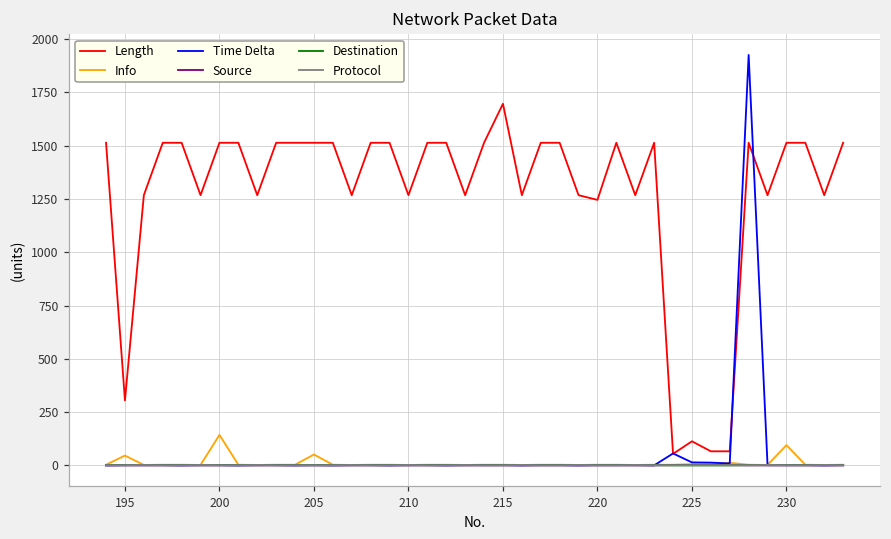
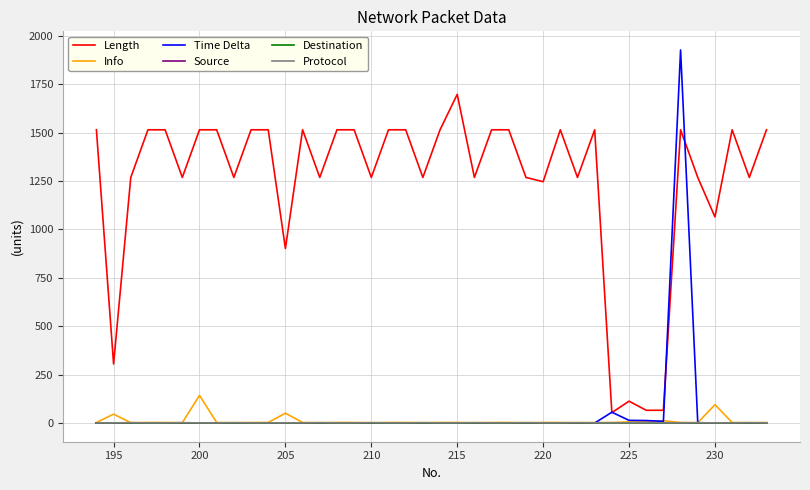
Length, 205: 1510 -> 900
Length, 230: 1510 -> 1060
